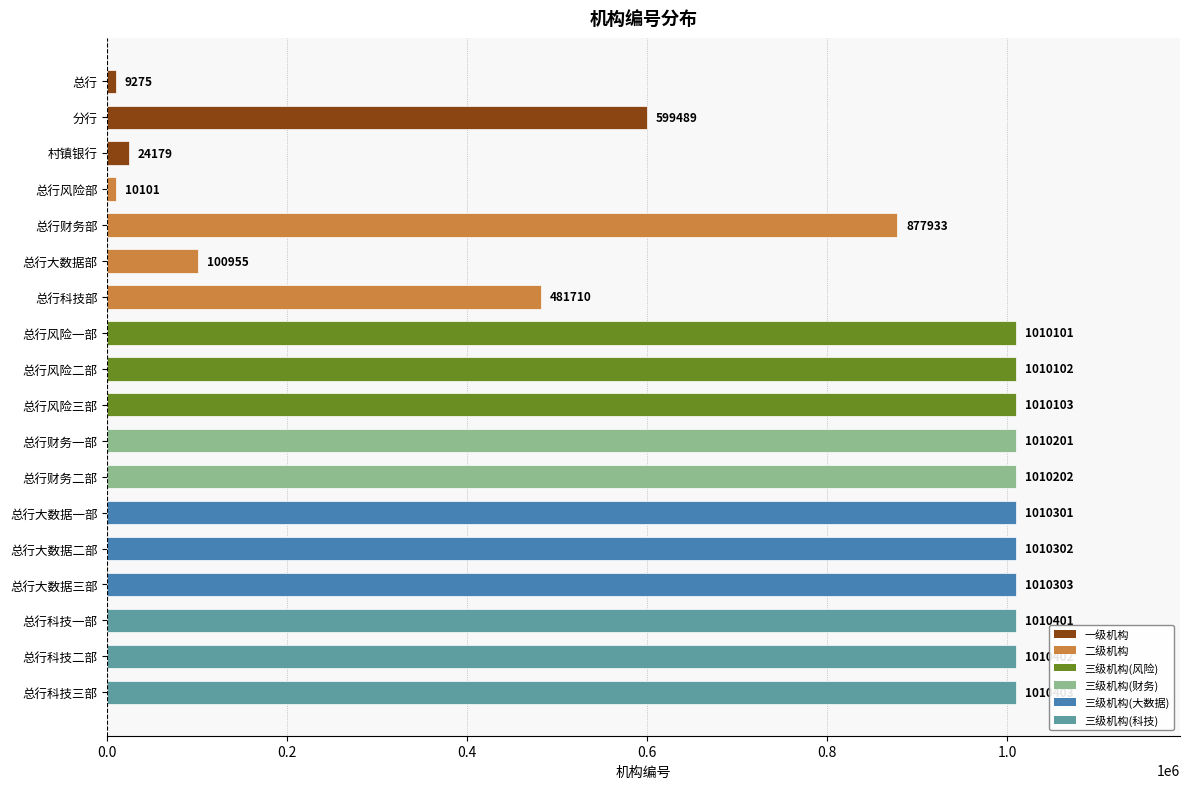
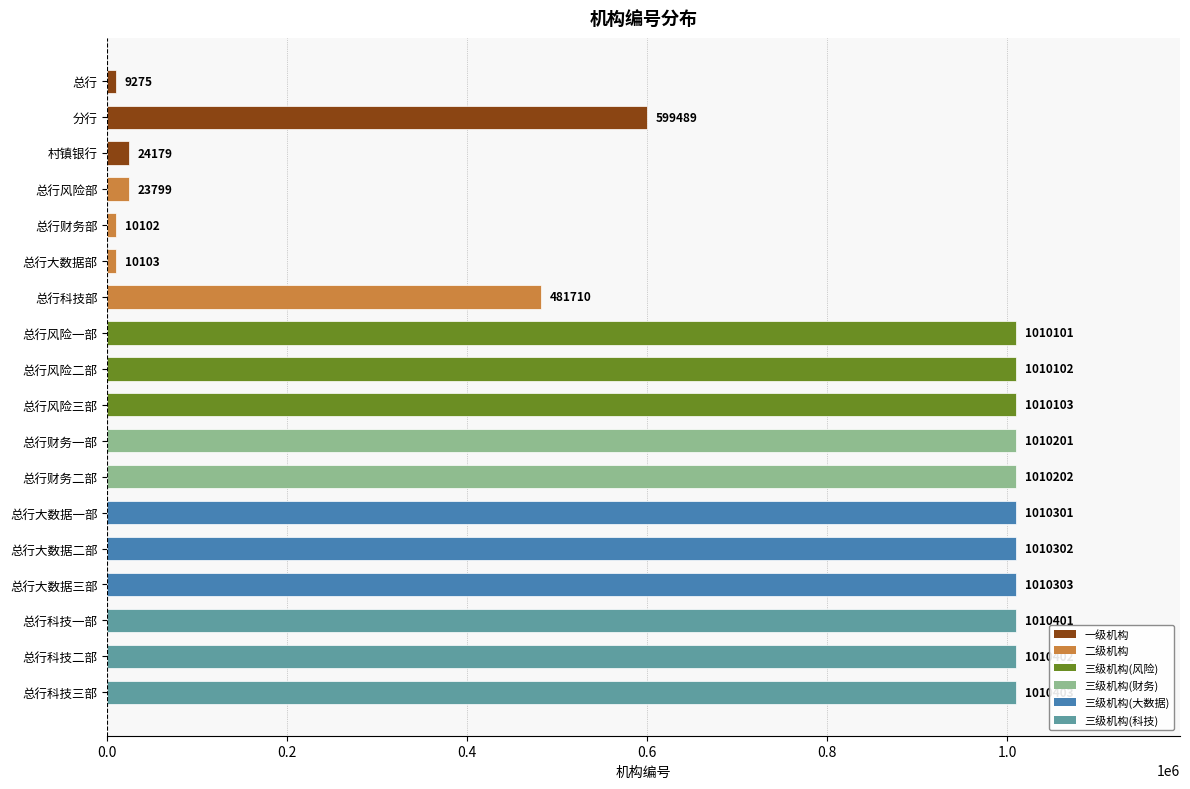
总行风险部: 10101 -> 23799
总行财务部: 877933 -> 10102
总行大数据部: 100955 -> 10103
